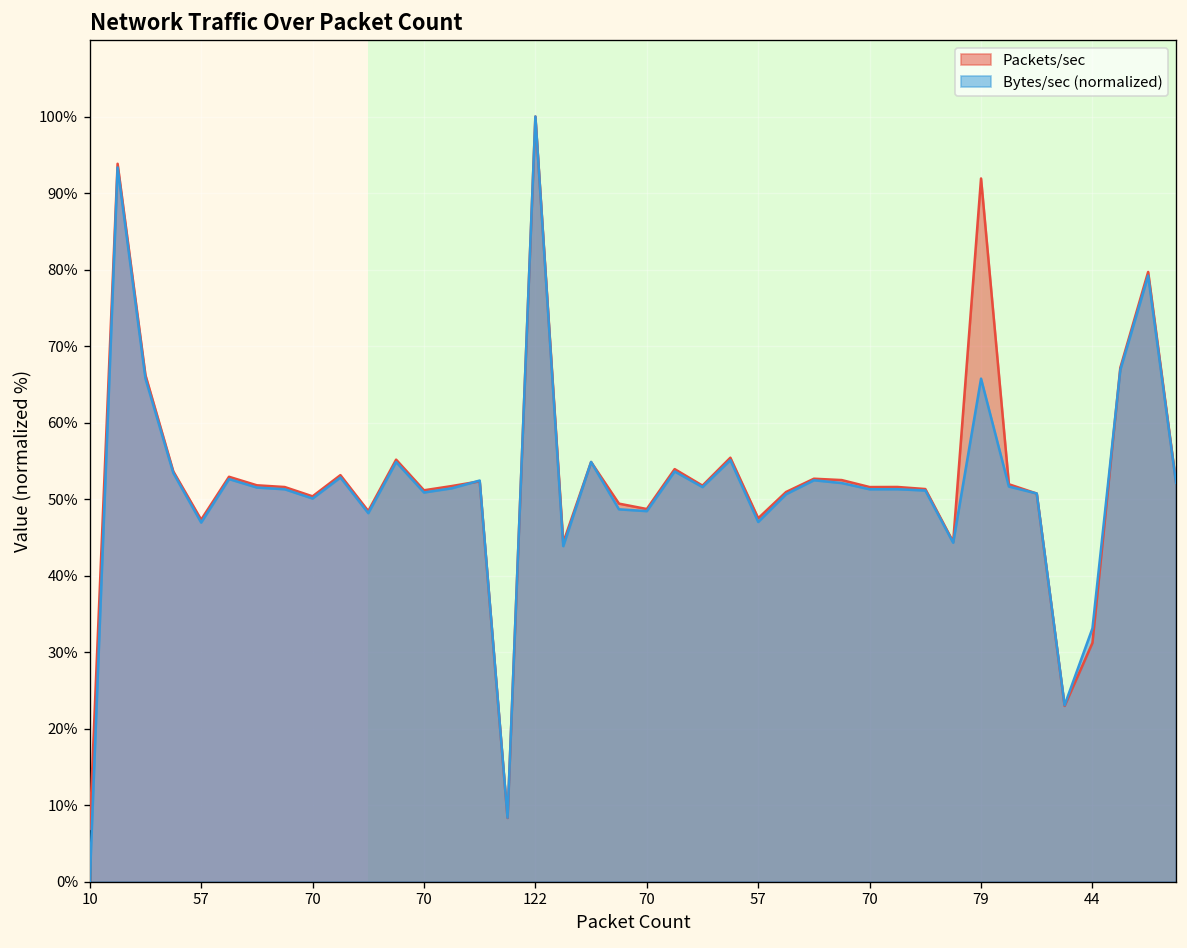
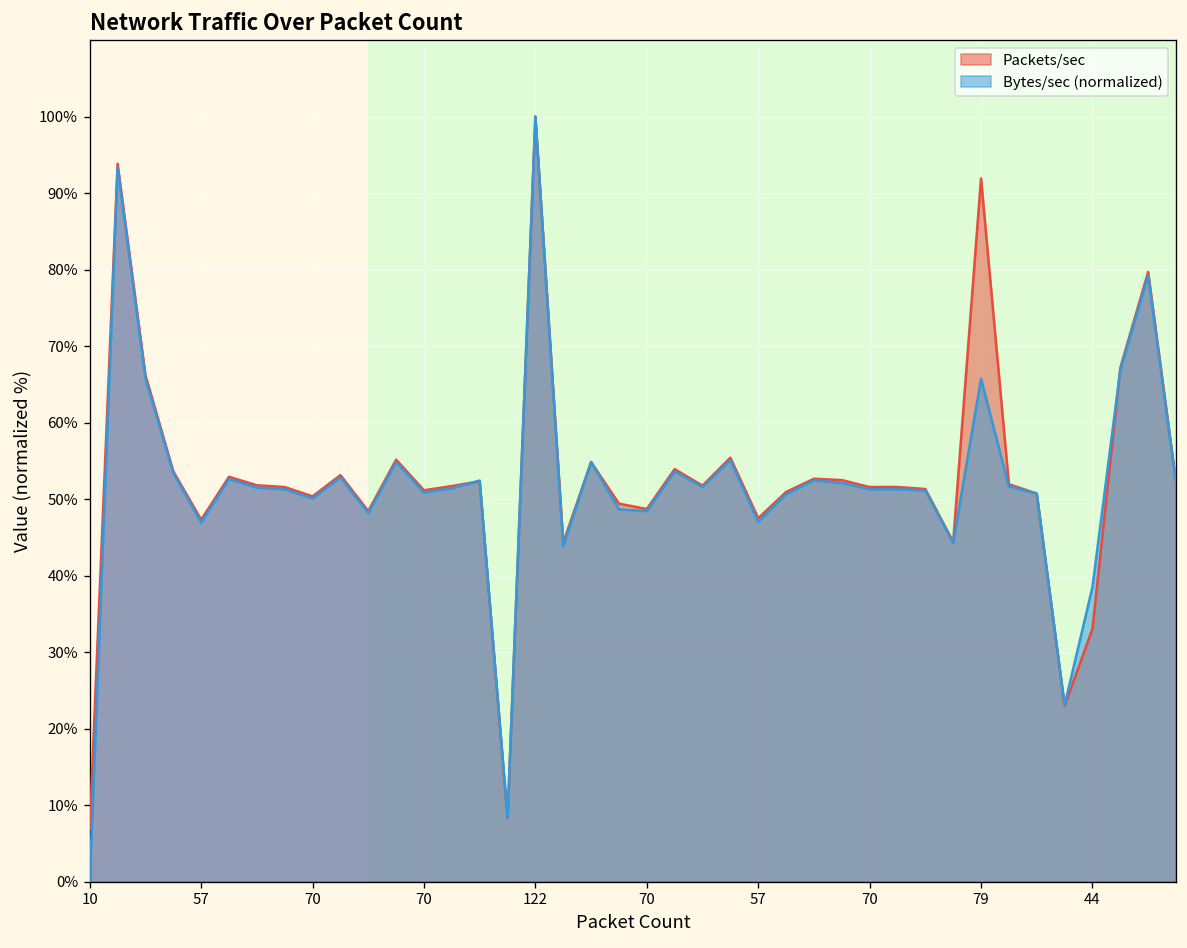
Packets/sec, 44: 31% -> 33%
Bytes/sec (normalized), 44: 33% -> 38%
